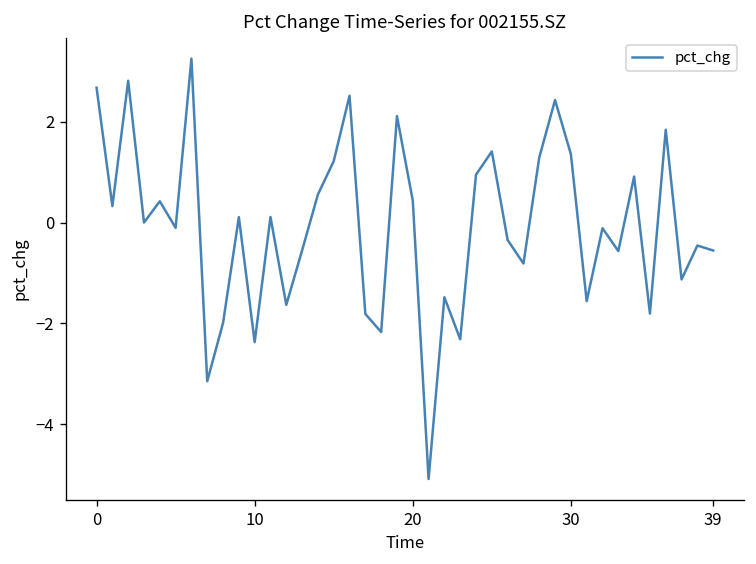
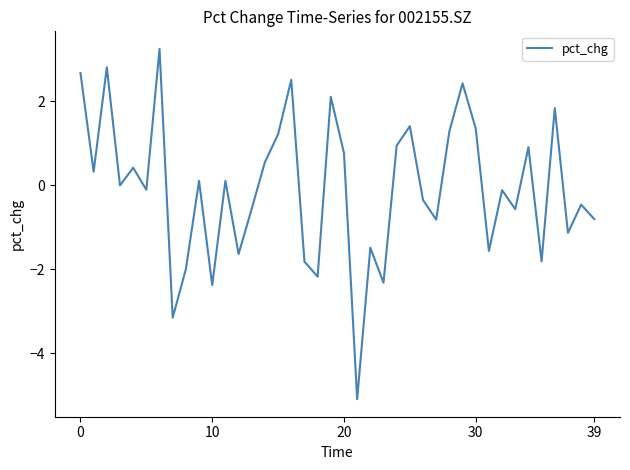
20: 0.4 -> 0.8
39: -0.6 -> -0.8
